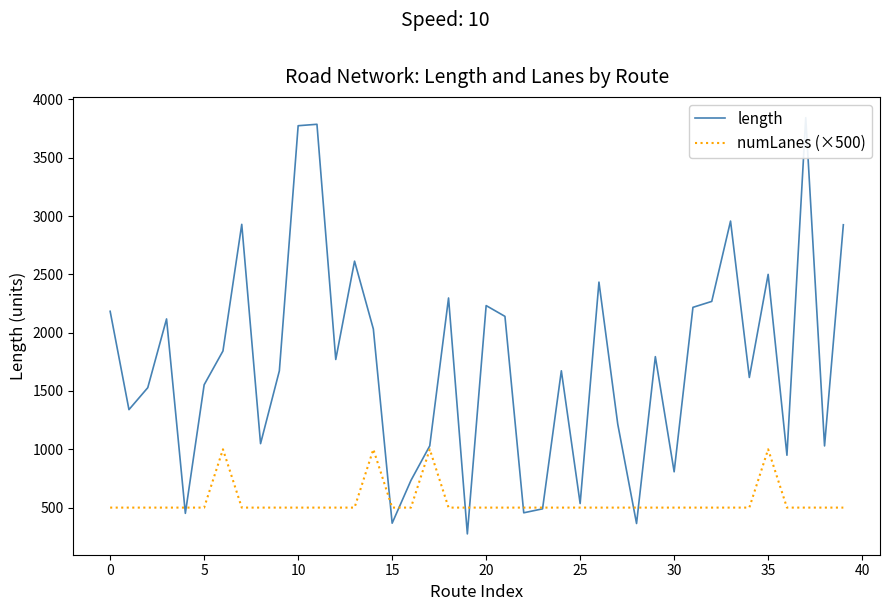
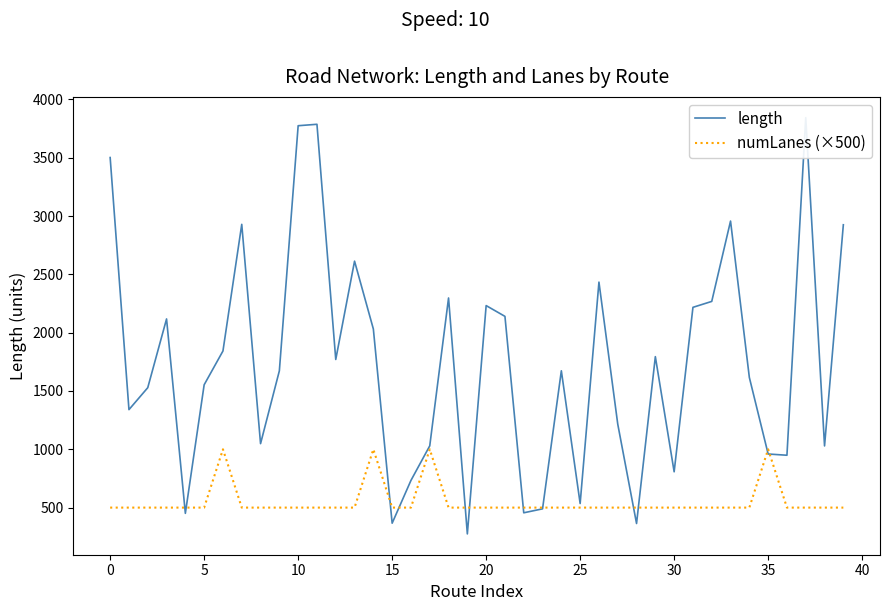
length, 0: 2180 -> 3500
length, 35: 2500 -> 960
